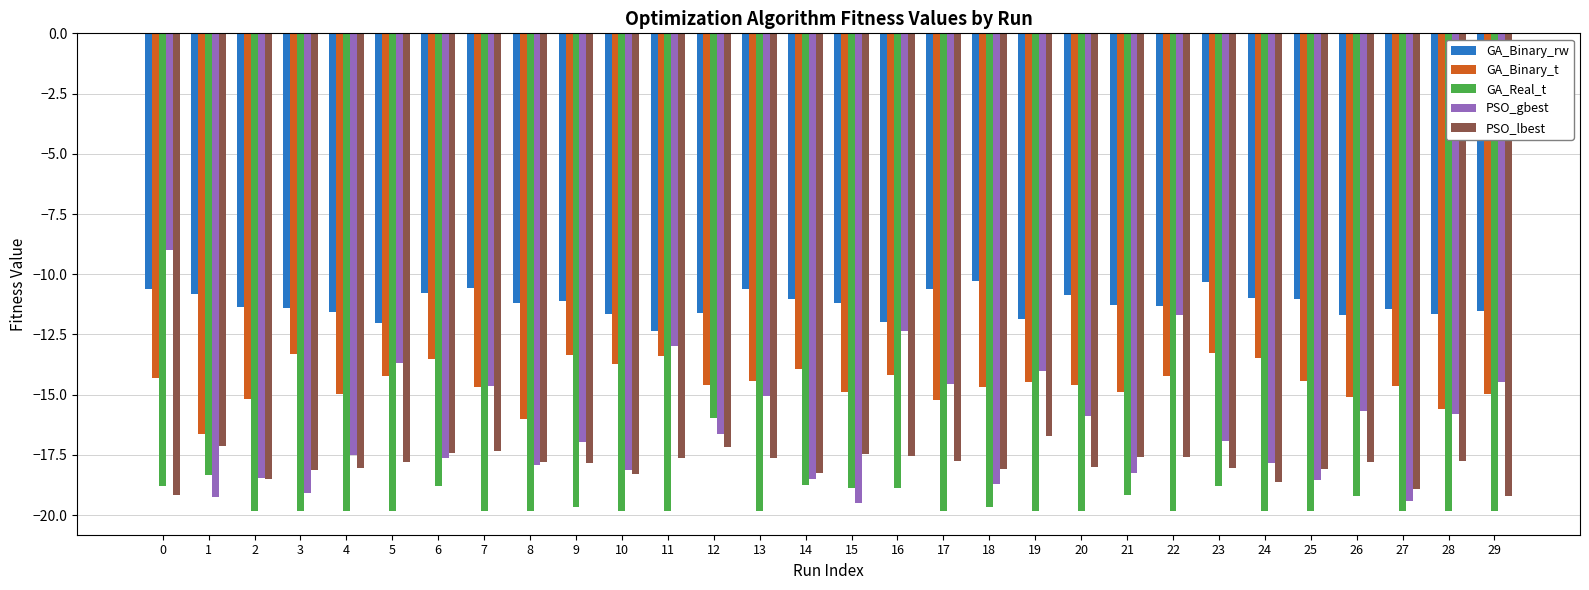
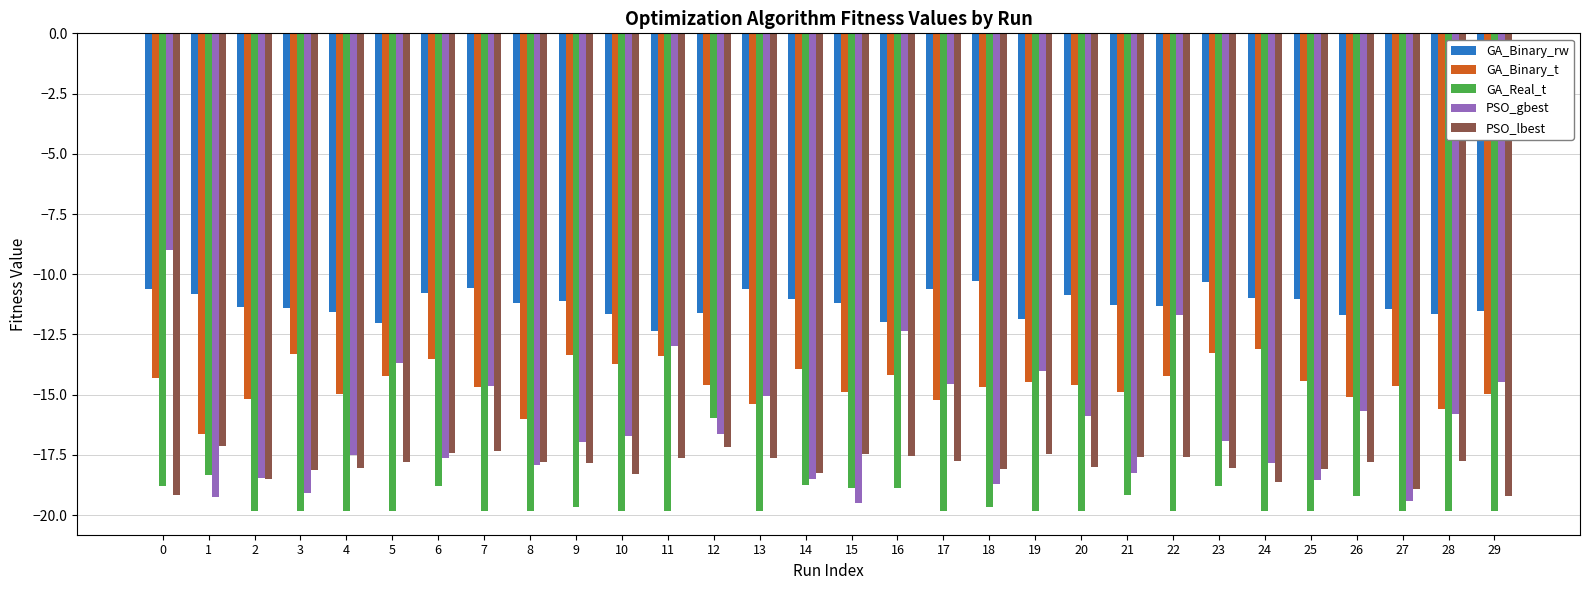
PSO_gbest, 10: -18.1 -> -16.7
GA_Binary_t, 13: -14.4 -> -15.4
PSO_lbest, 19: -16.7 -> -17.4
GA_Binary_t, 24: -13.5 -> -13.1
